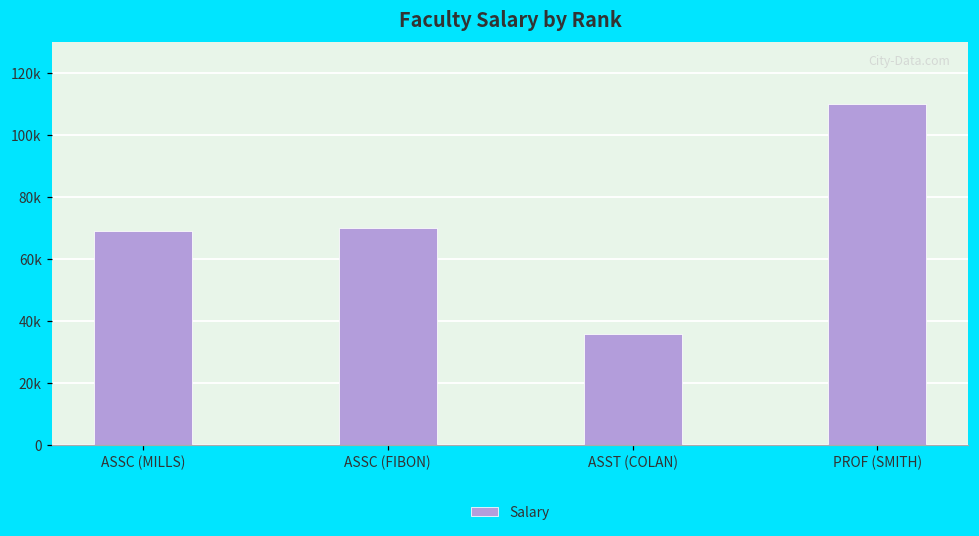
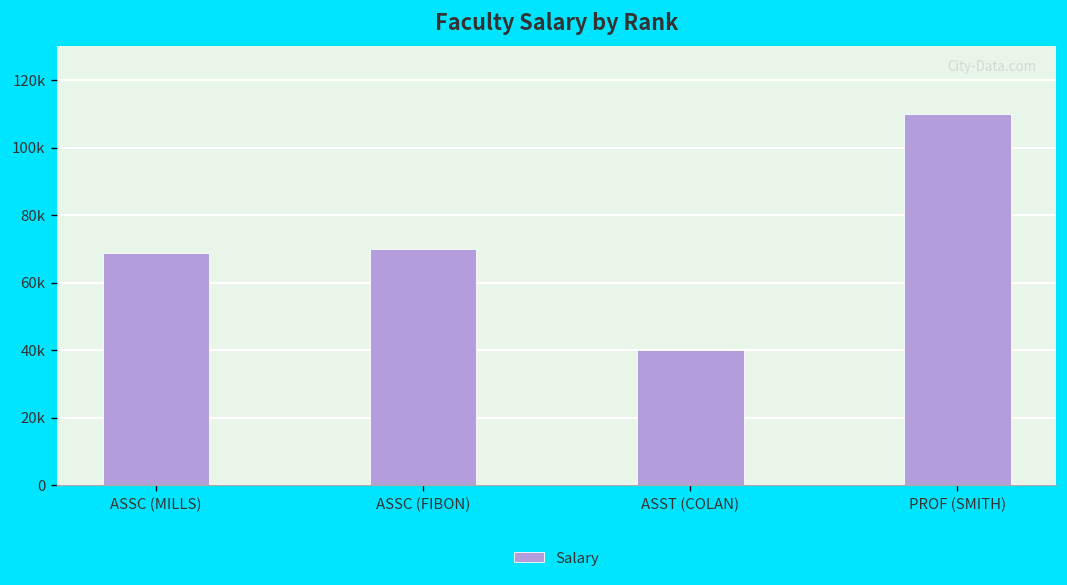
ASST (COLAN): 36000 -> 40000
